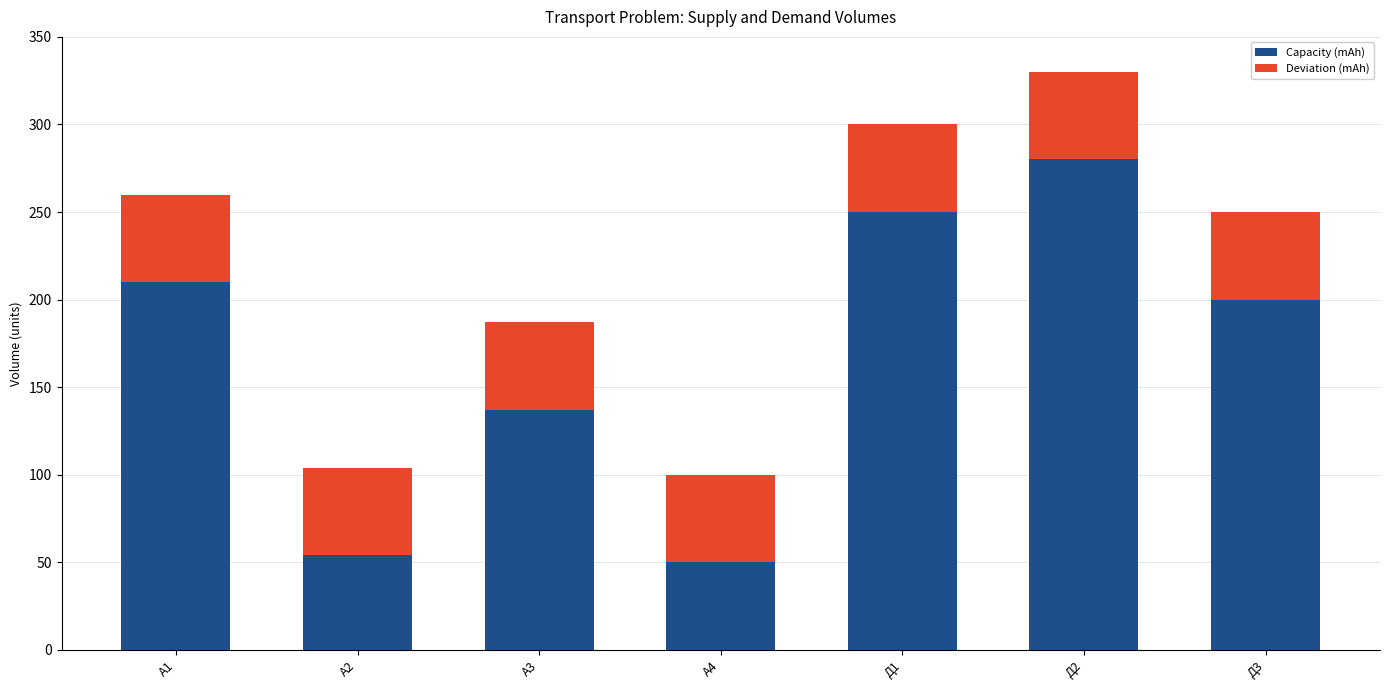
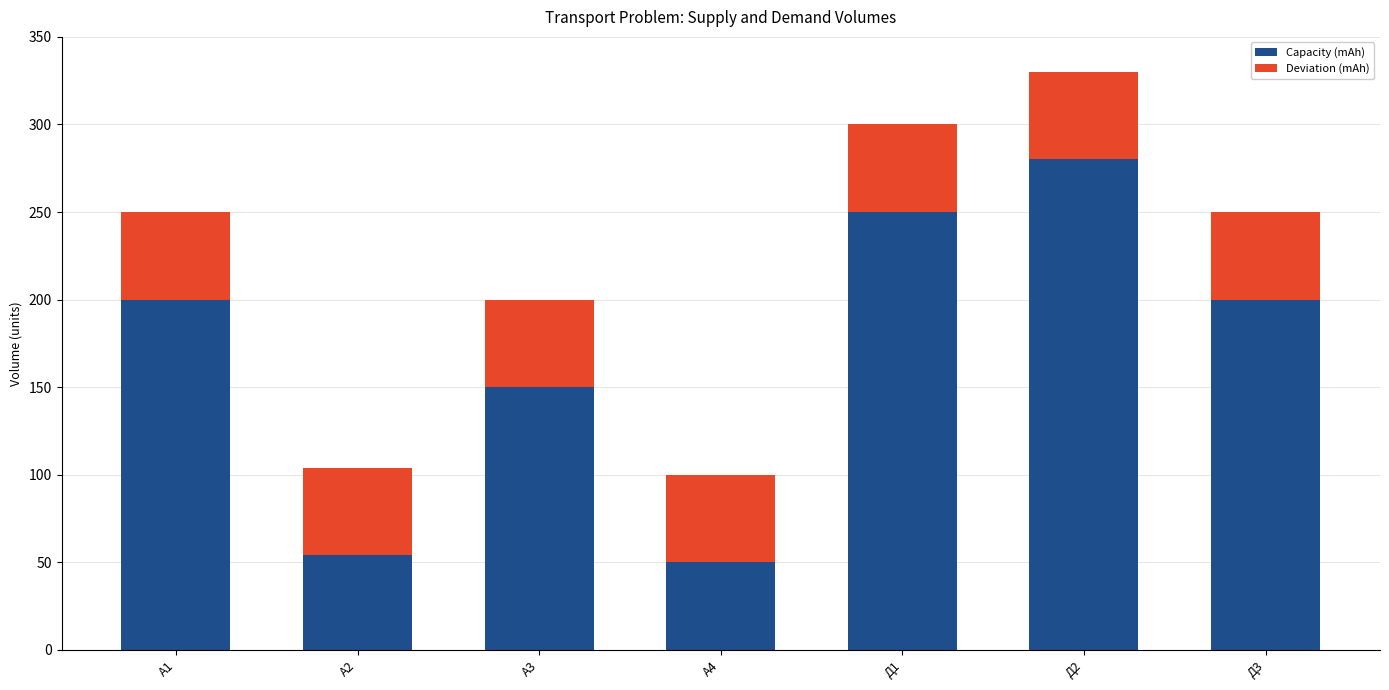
Capacity (mAh), А1: 210 -> 200
Capacity (mAh), А3: 137 -> 150
